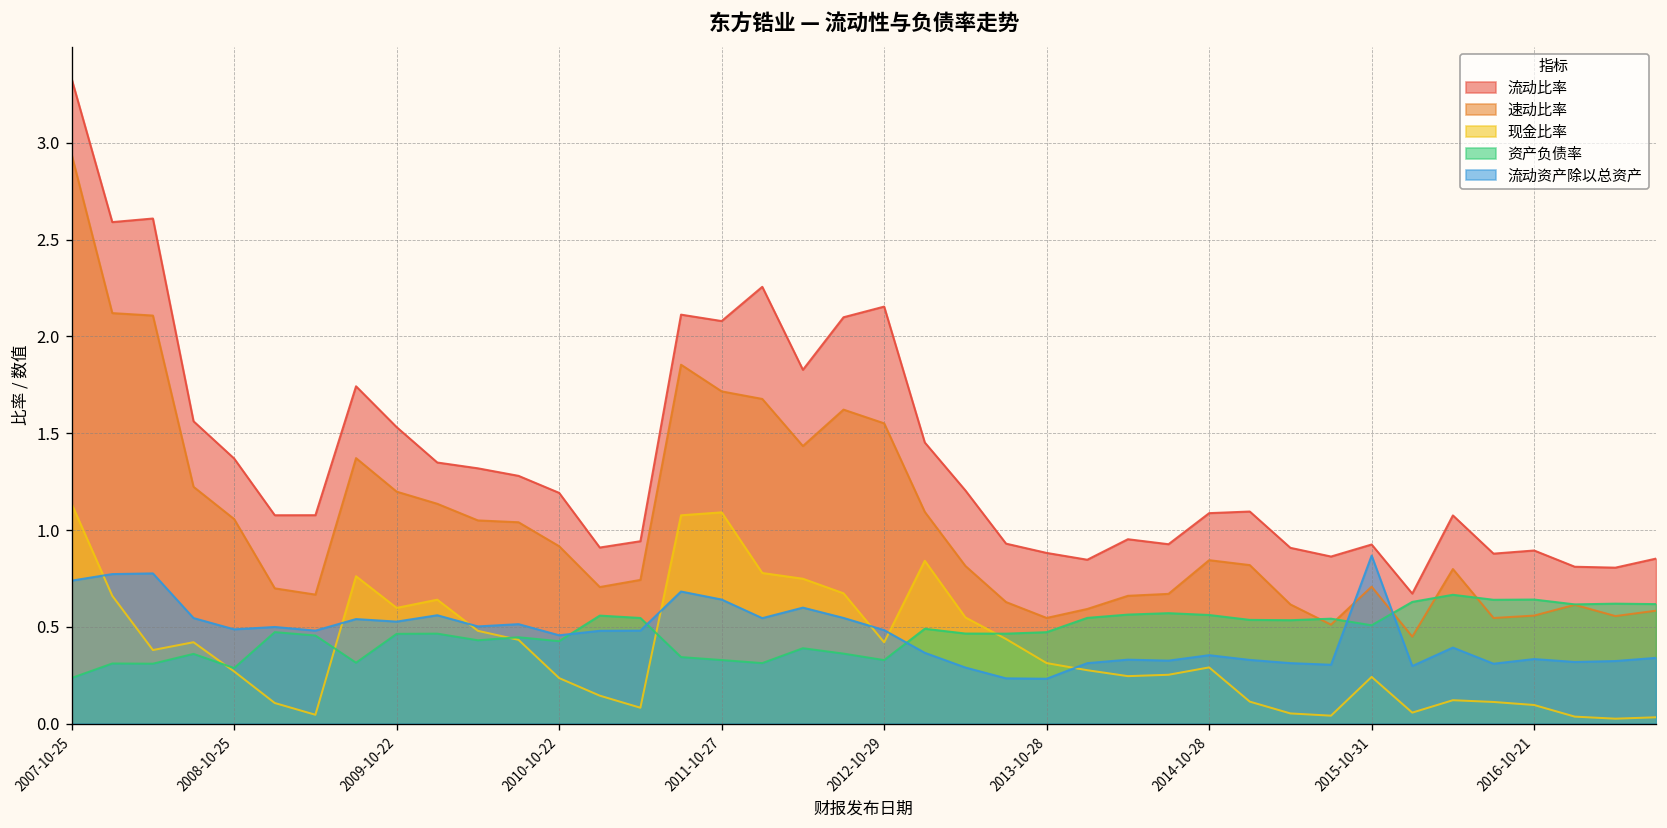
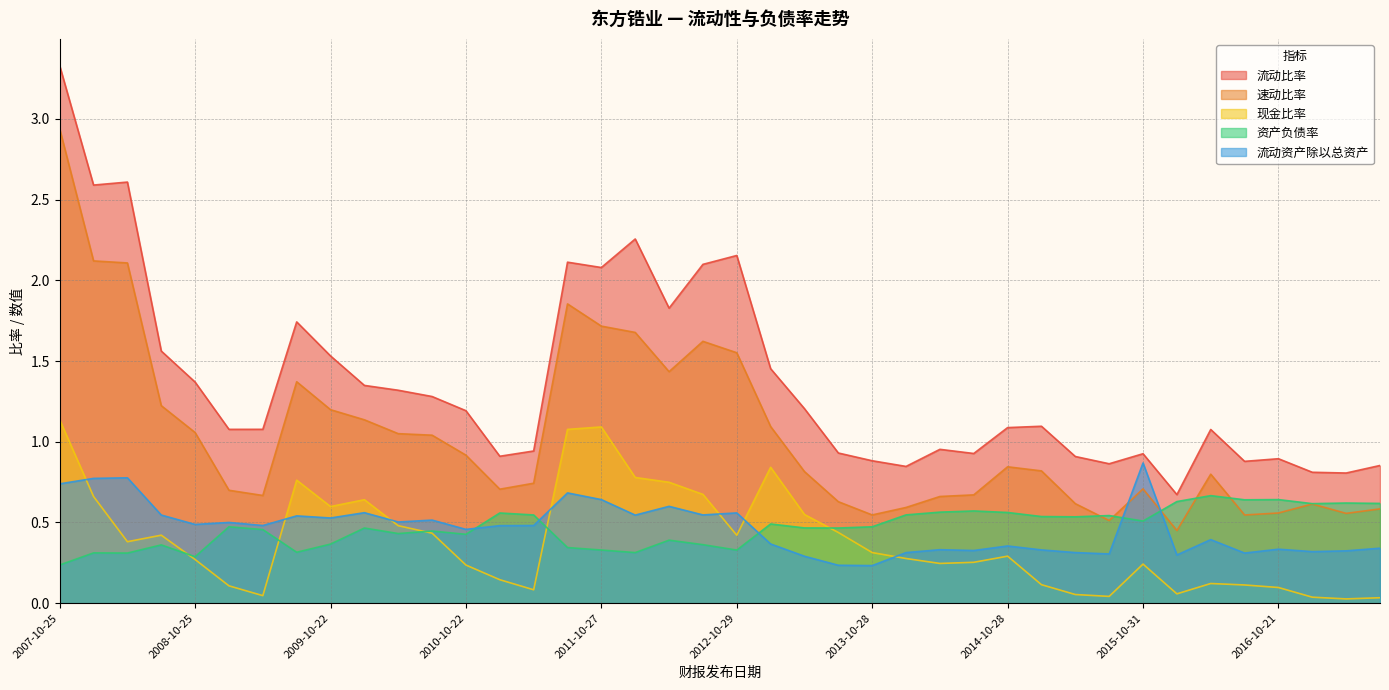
资产负债率, 2009-10-22: 0.46 -> 0.37
流动资产除以总资产, 2012-10-29: 0.48 -> 0.56
